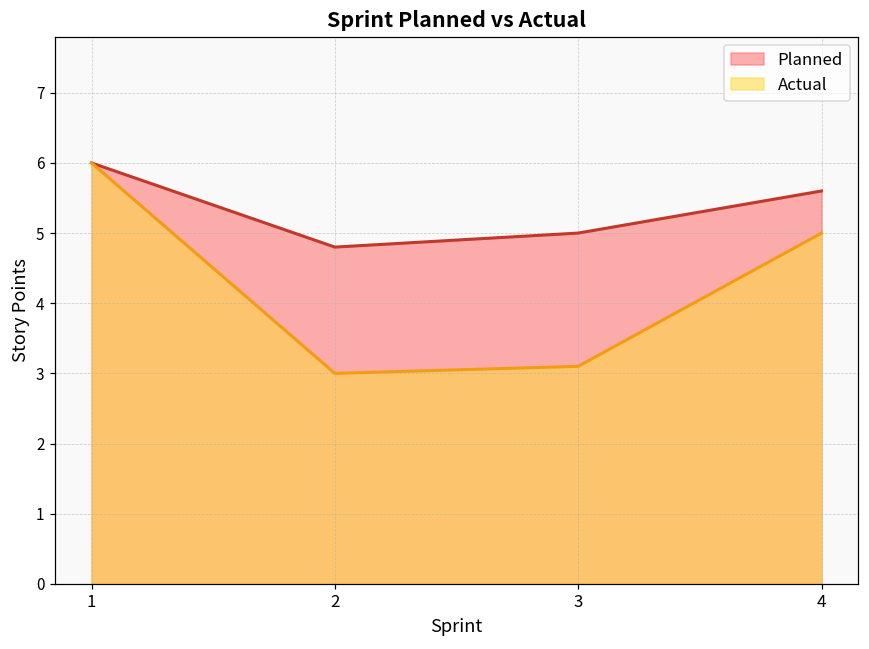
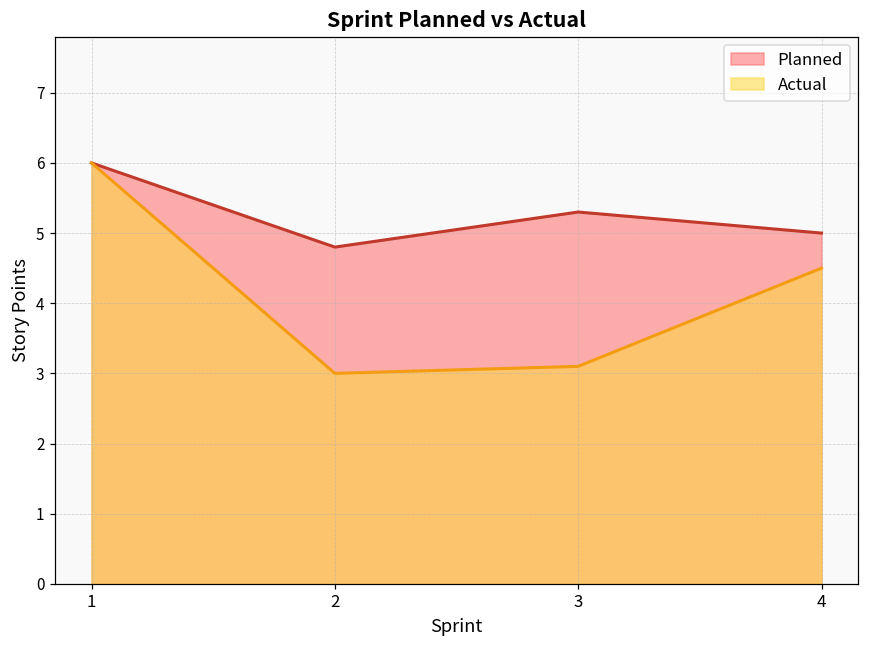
Planned, 3: 5.0 -> 5.3
Planned, 4: 5.6 -> 5.0
Actual, 4: 5.0 -> 4.5
